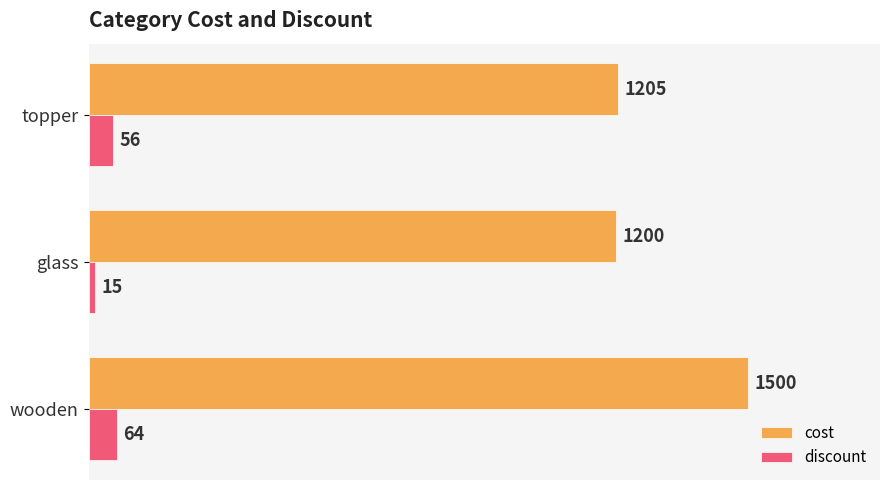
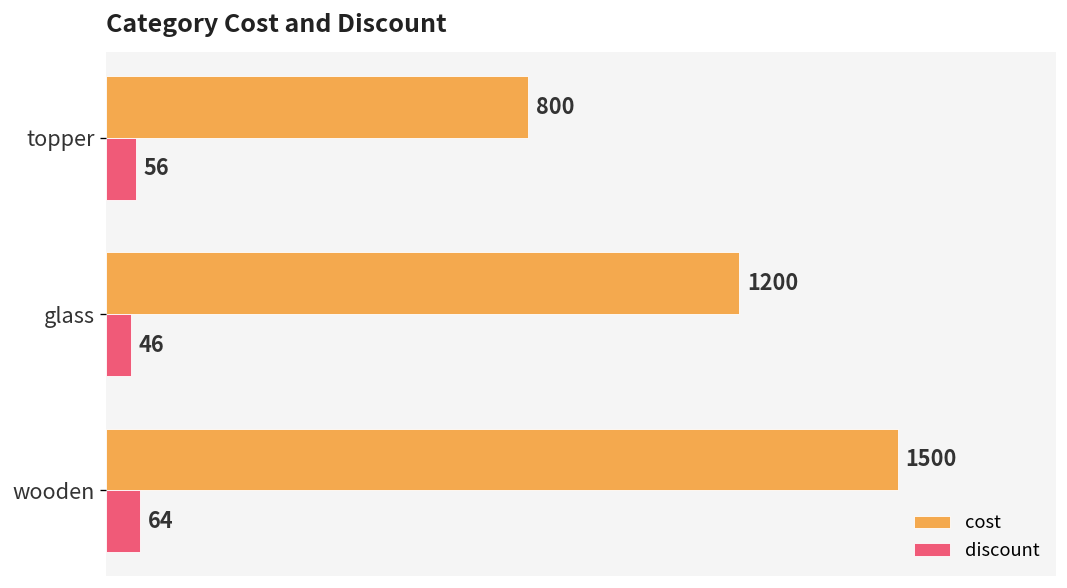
cost, topper: 1205 -> 800
discount, glass: 15 -> 46
